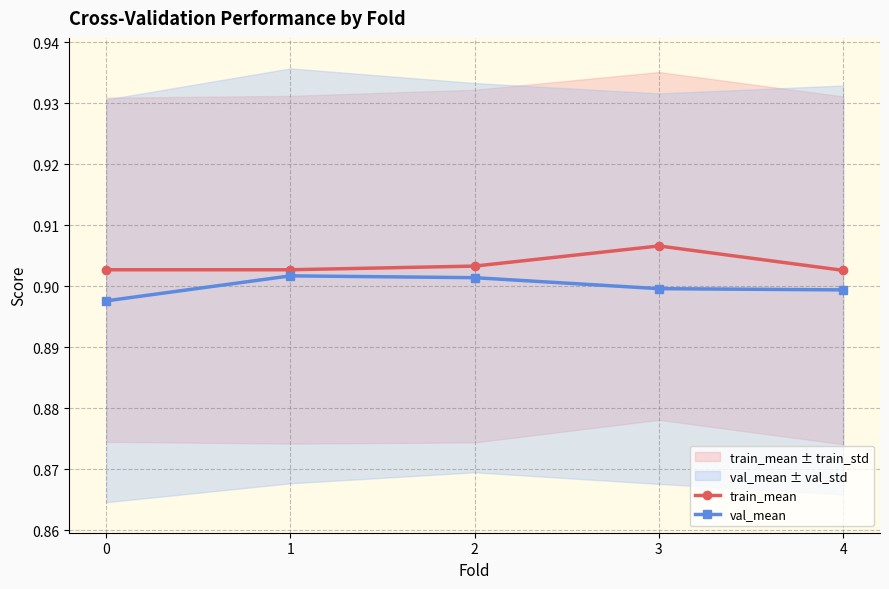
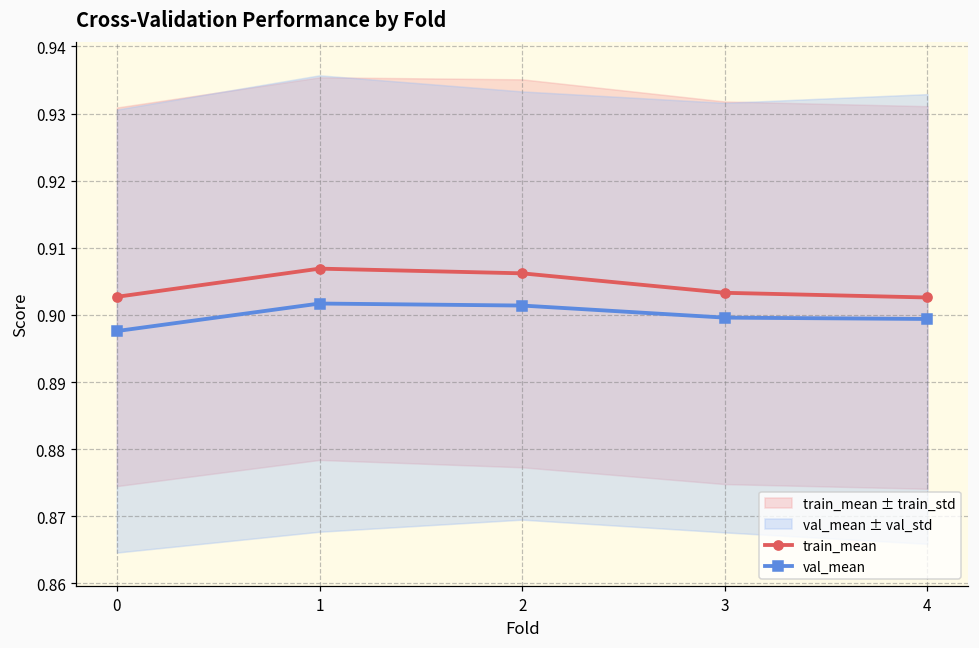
train_mean, 1: 0.903 -> 0.907
train_mean, 2: 0.903 -> 0.906
train_mean, 3: 0.907 -> 0.903
